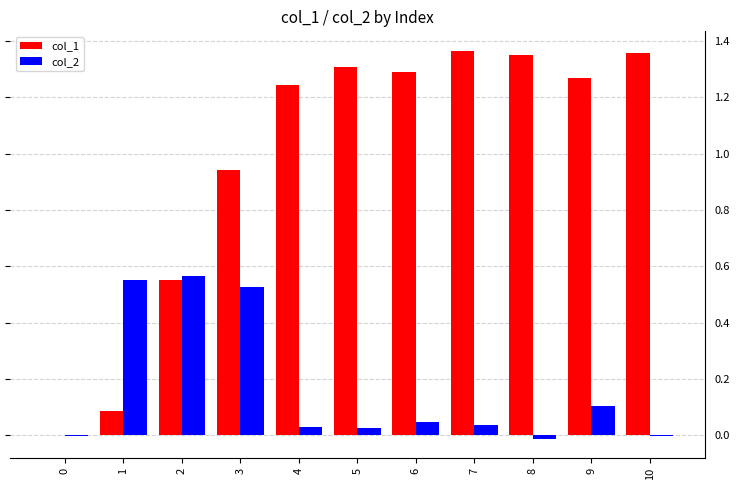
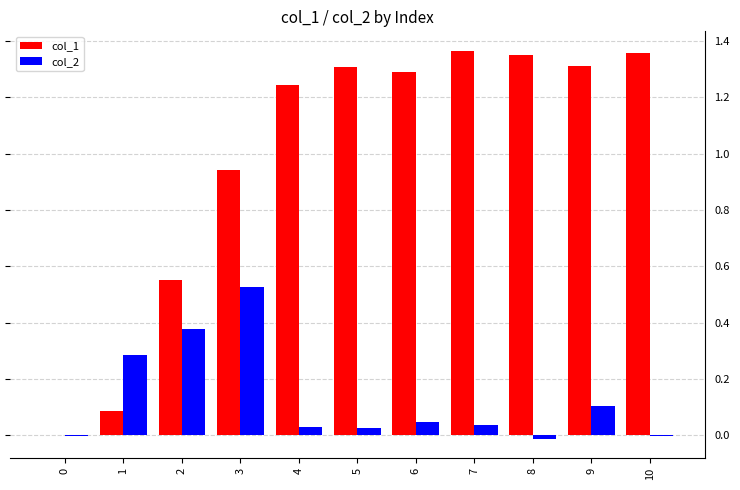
col_2, 1: 0.55 -> 0.29
col_2, 2: 0.56 -> 0.38
col_1, 9: 1.27 -> 1.31
